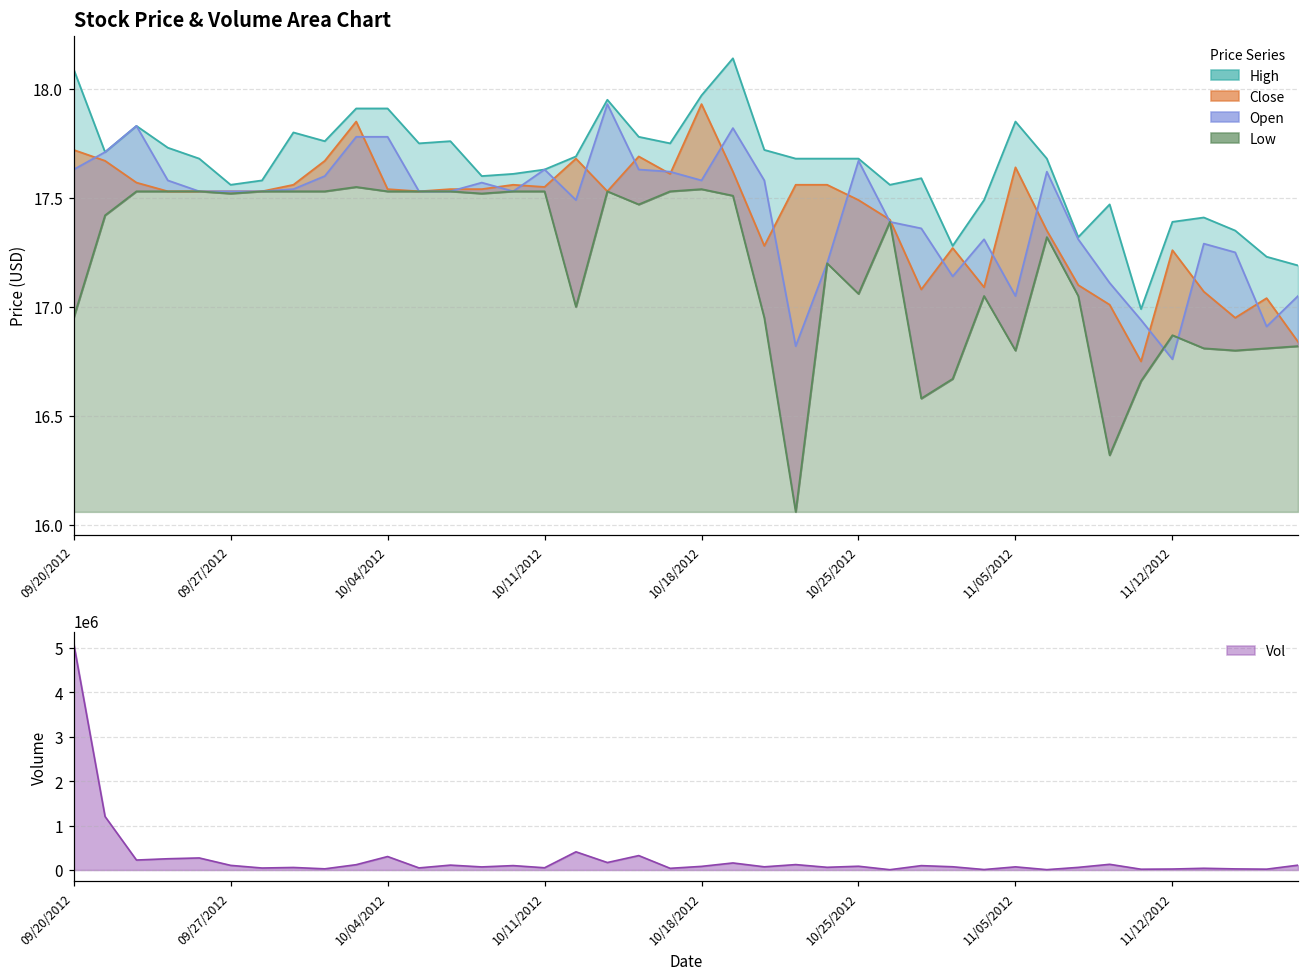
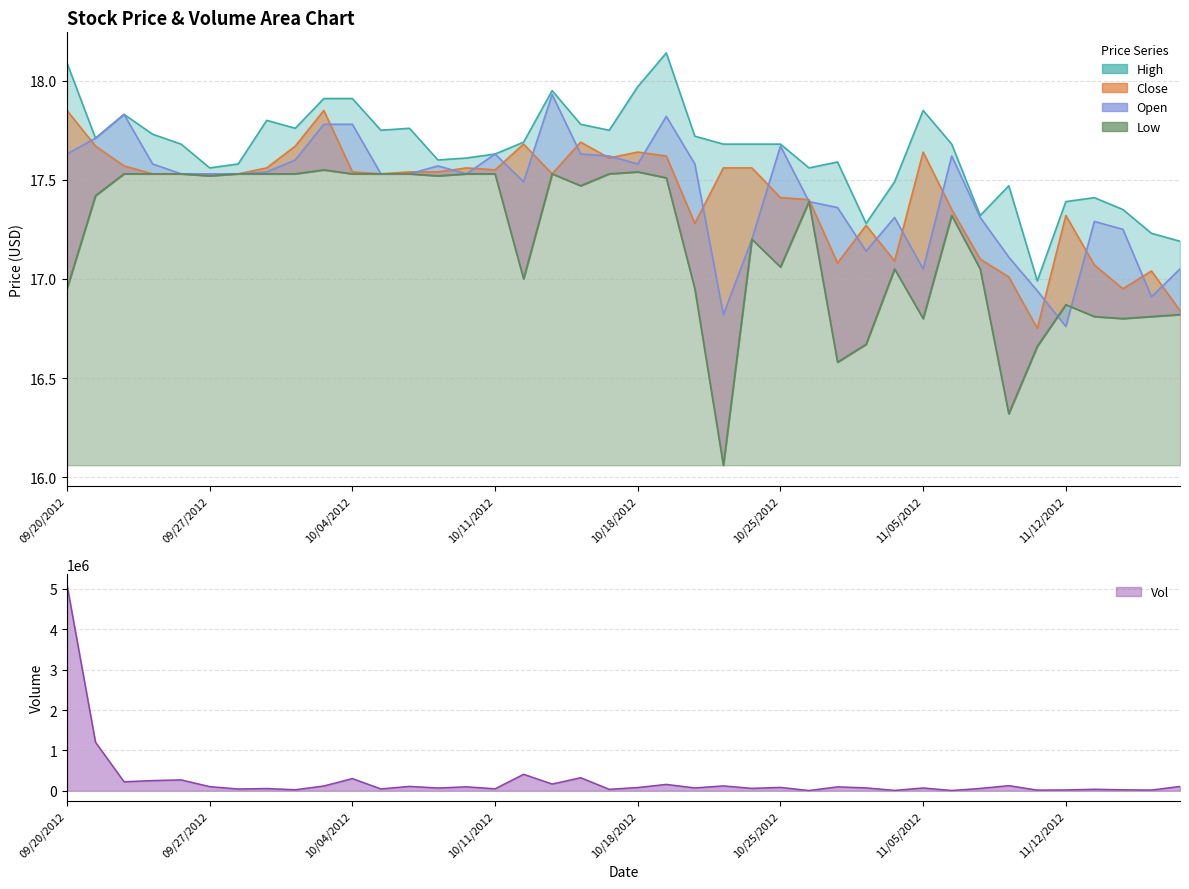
Stock Price & Volume Area Chart, Close, 09/20/2012: 17.72 -> 17.85
Stock Price & Volume Area Chart, Close, 10/18/2012: 17.93 -> 17.64
Stock Price & Volume Area Chart, Close, 10/25/2012: 17.49 -> 17.41
Stock Price & Volume Area Chart, Close, 11/12/2012: 17.26 -> 17.32
